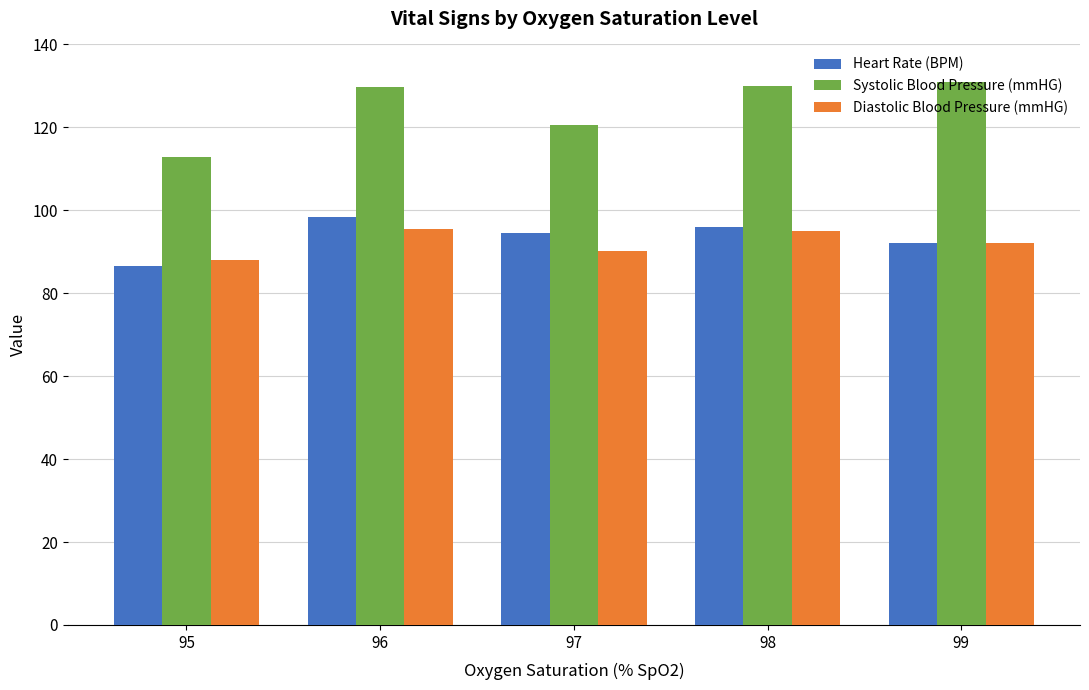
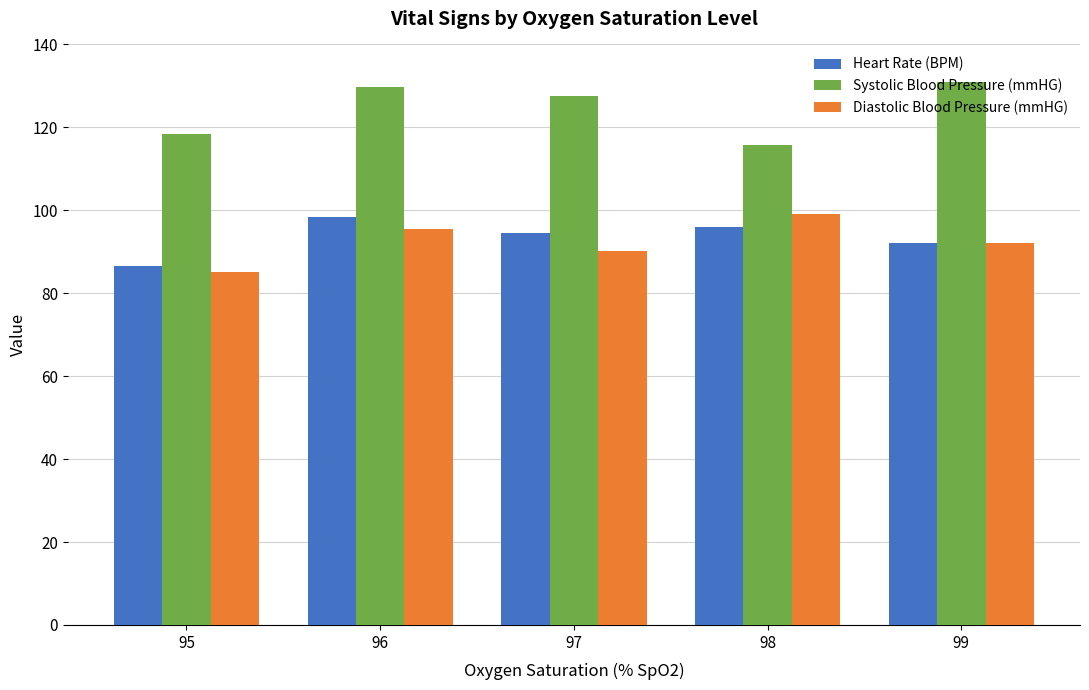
Systolic Blood Pressure (mmHG), 95: 113 -> 119
Diastolic Blood Pressure (mmHG), 95: 88 -> 85
Systolic Blood Pressure (mmHG), 97: 121 -> 128
Systolic Blood Pressure (mmHG), 98: 130 -> 116
Diastolic Blood Pressure (mmHG), 98: 95 -> 99
